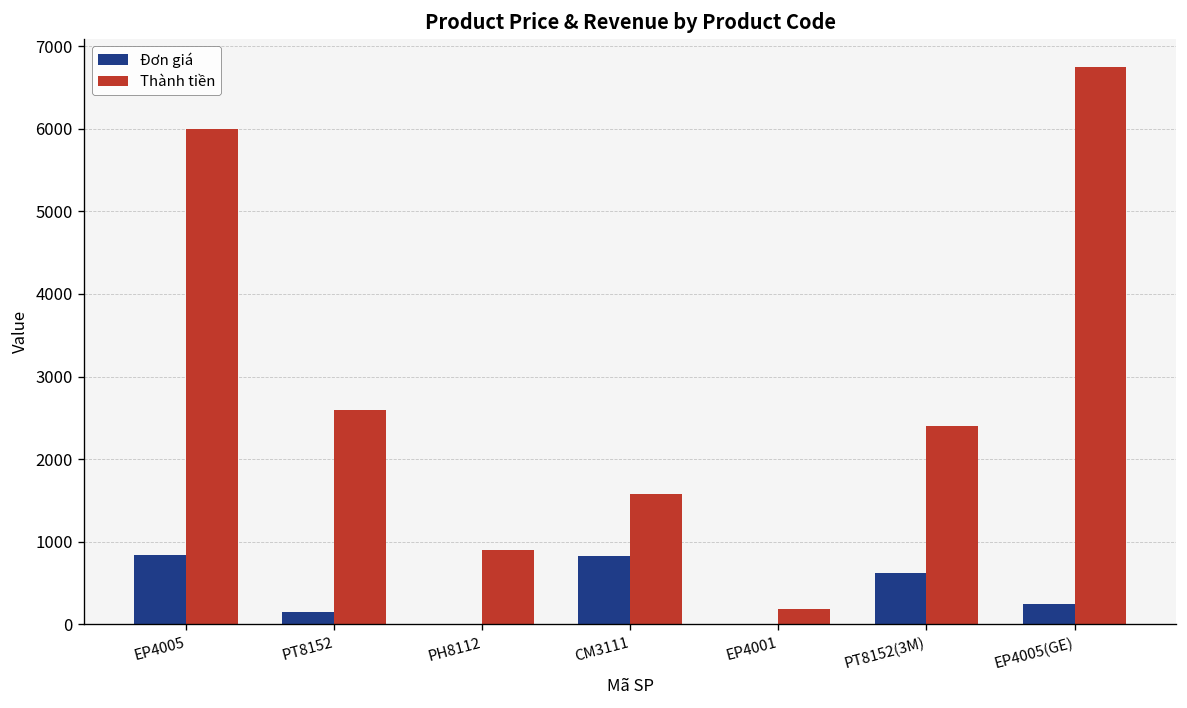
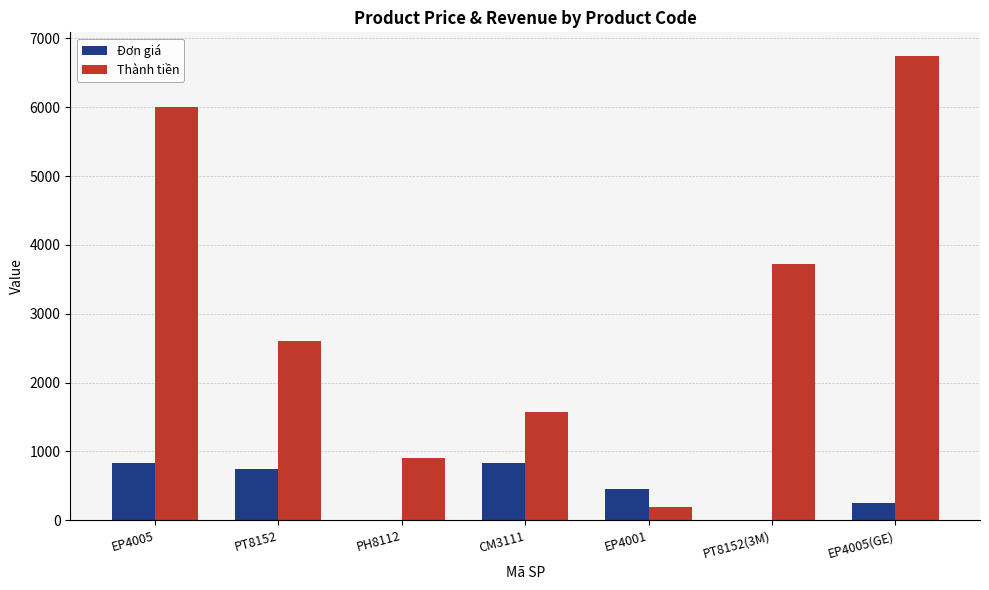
Đơn giá, PT8152: 100 -> 700
Đơn giá, EP4001: 0 -> 400
Đơn giá, PT8152(3M): 600 -> 0
Thành tiền, PT8152(3M): 2400 -> 3700
